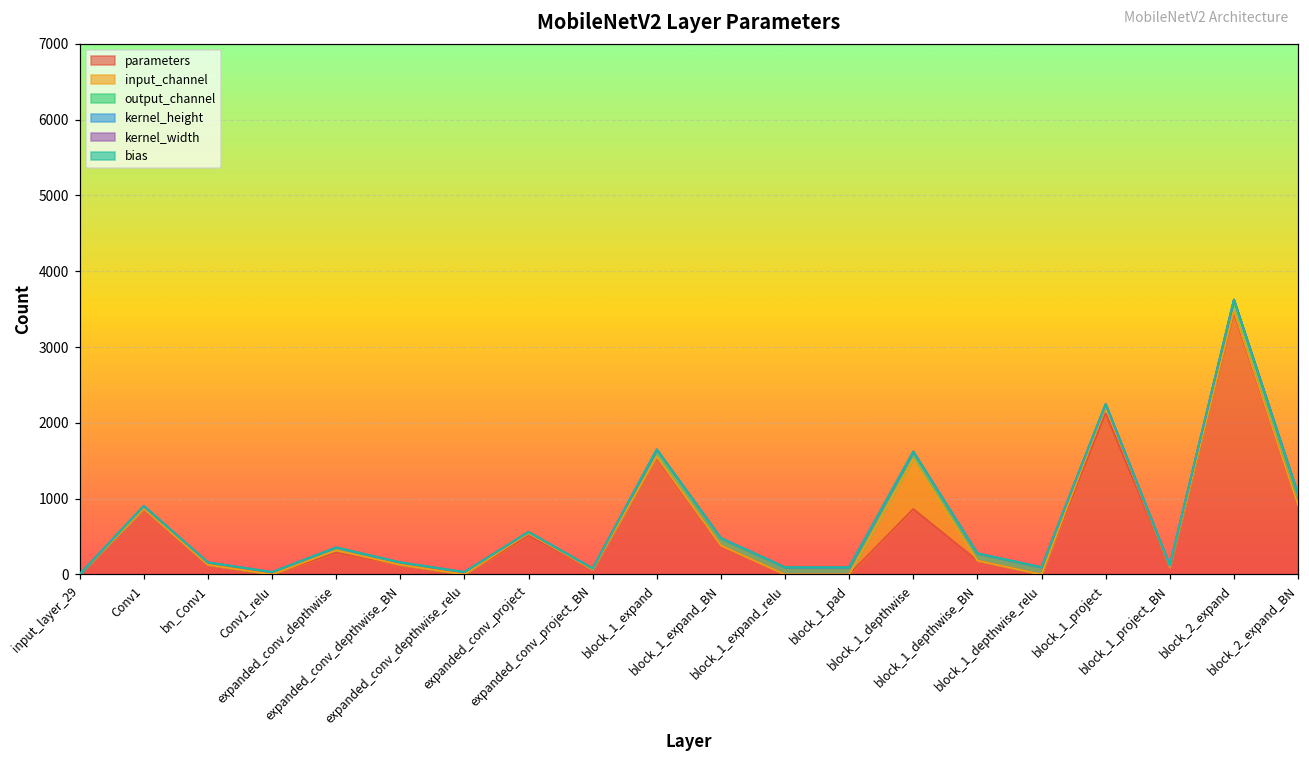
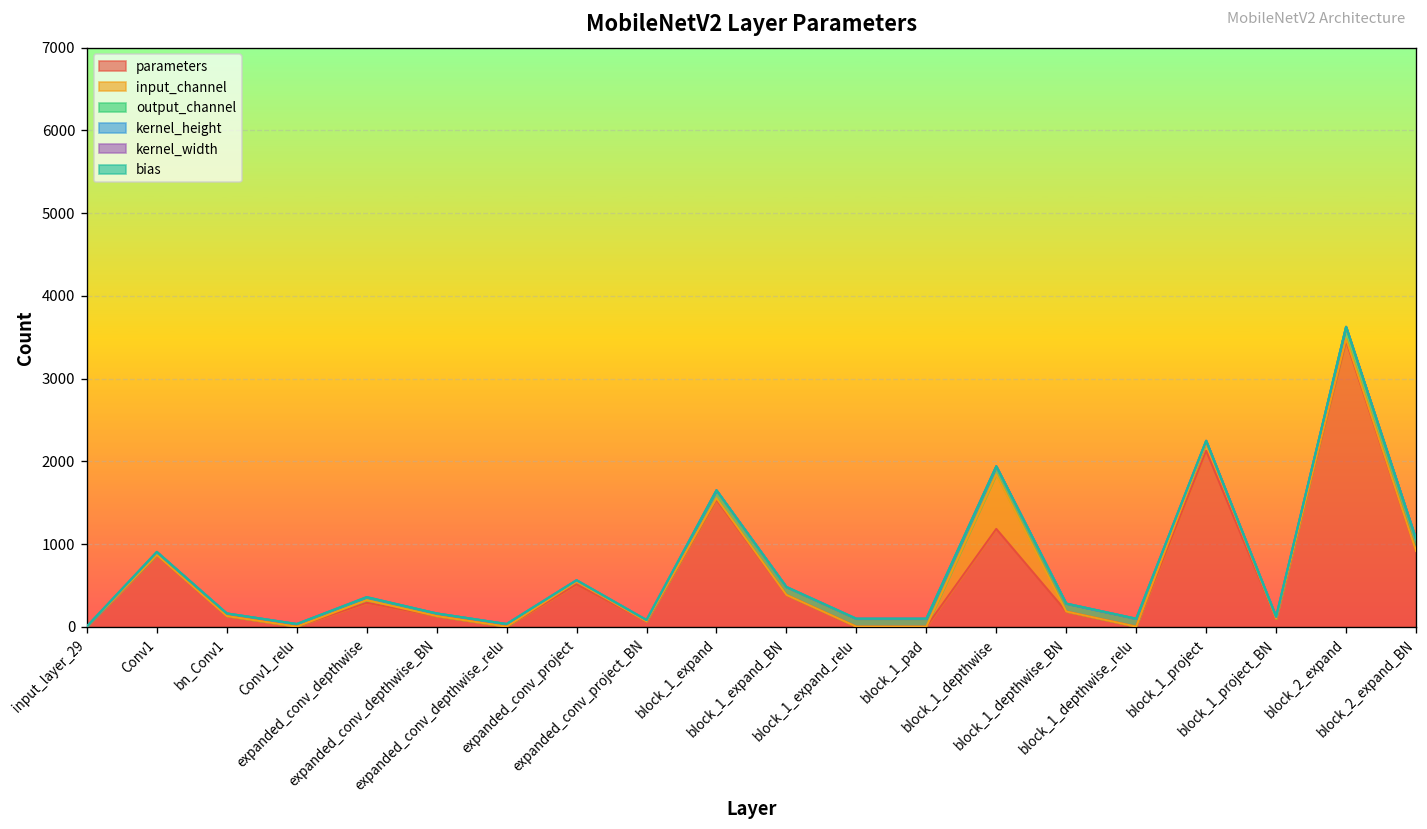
parameters, block_1_depthwise: 900 -> 1200
